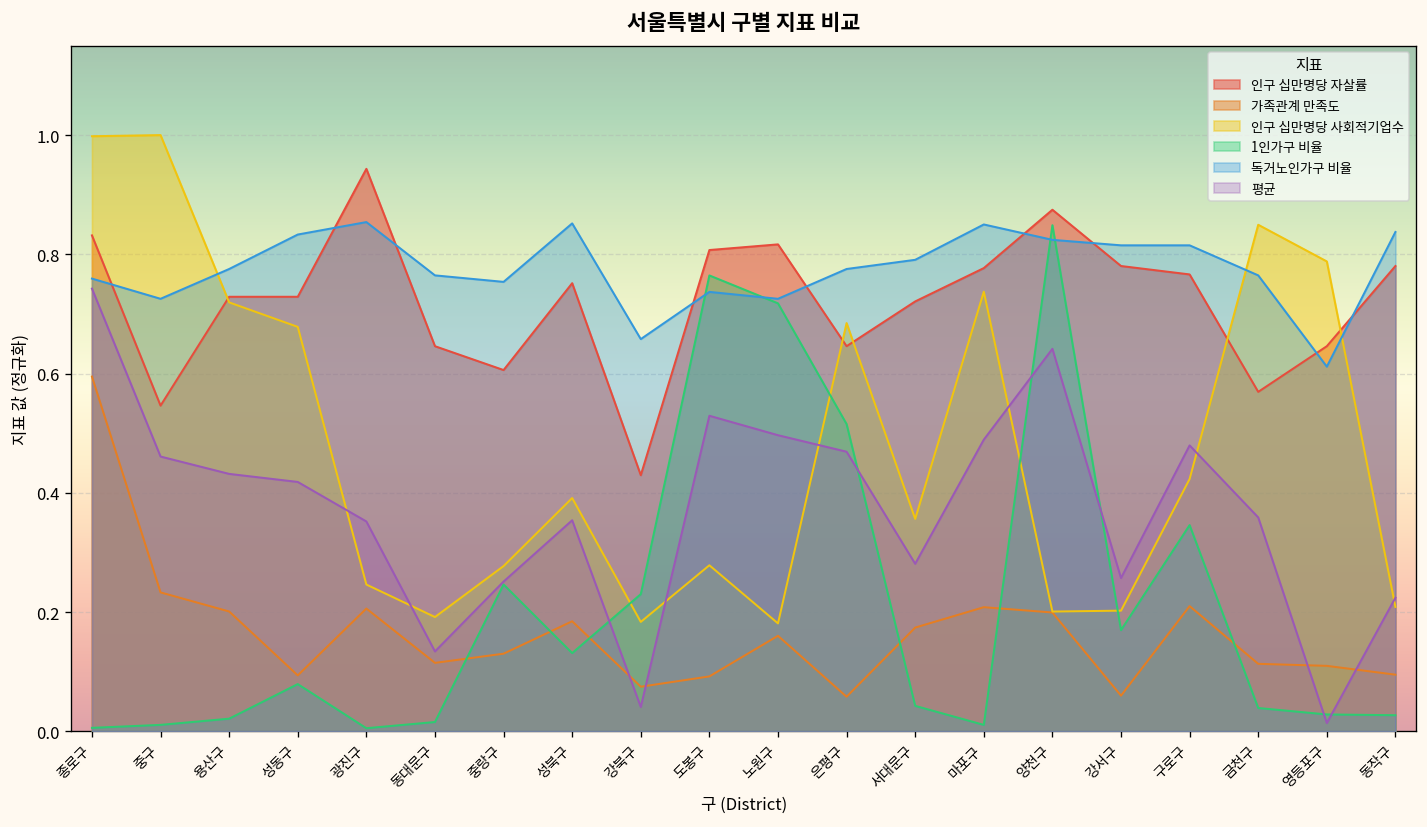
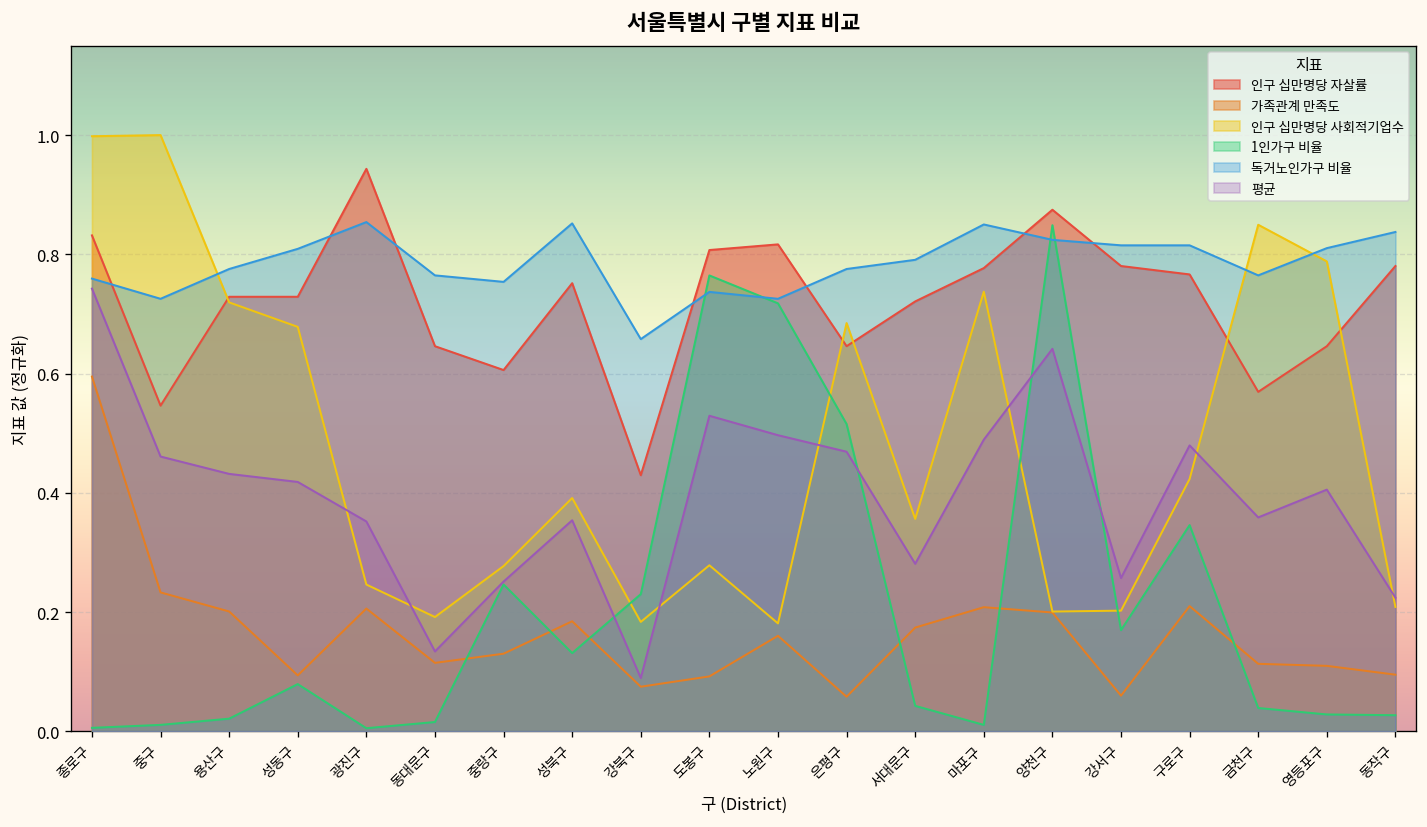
독거노인가구 비율, 성동구: 0.83 -> 0.81
평균, 강북구: 0.04 -> 0.09
독거노인가구 비율, 영등포구: 0.61 -> 0.81
평균, 영등포구: 0.01 -> 0.41
